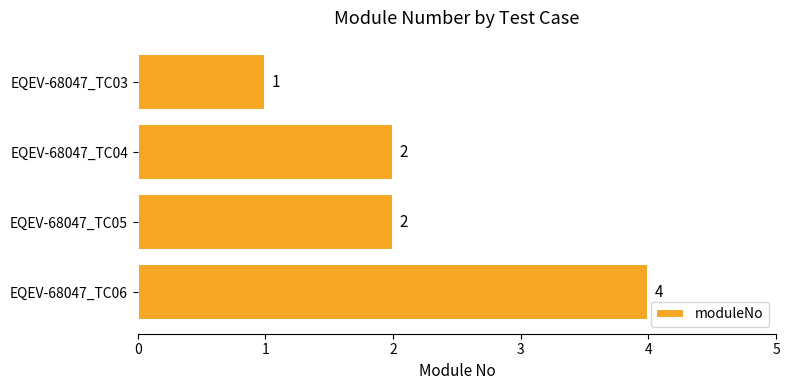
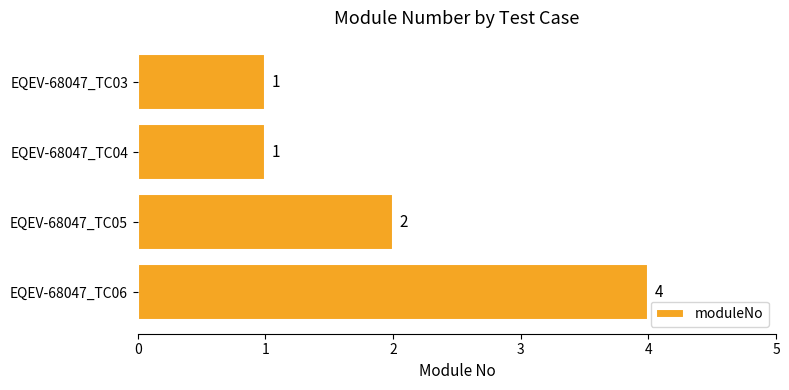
EQEV-68047_TC04: 2 -> 1
